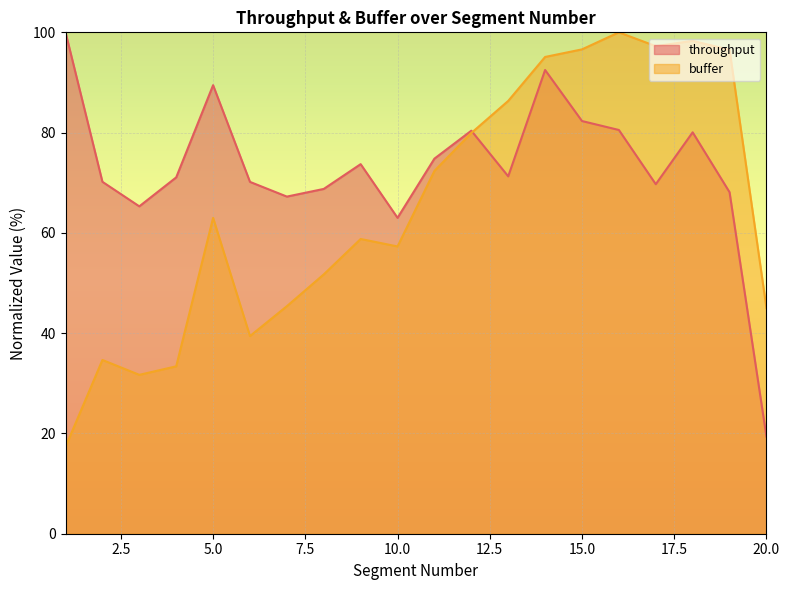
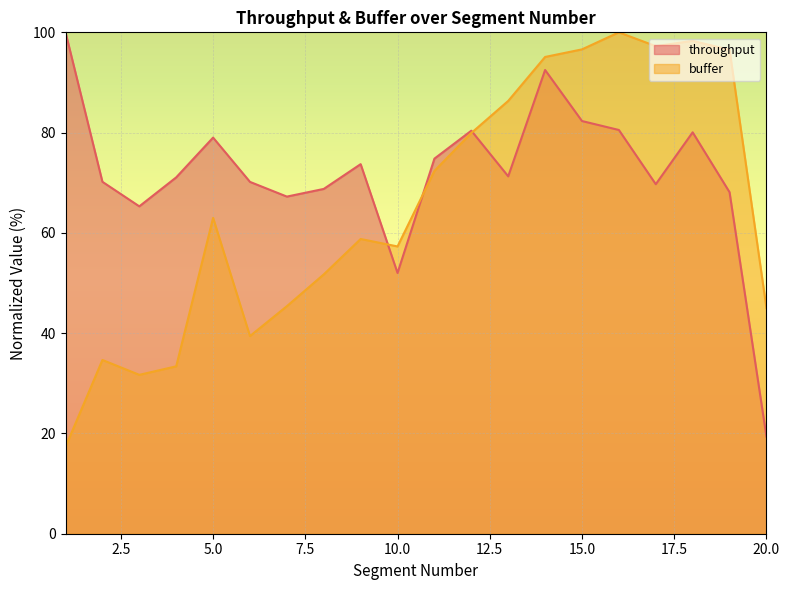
throughput, 5.0: 89 -> 79
throughput, 10.0: 63 -> 52
